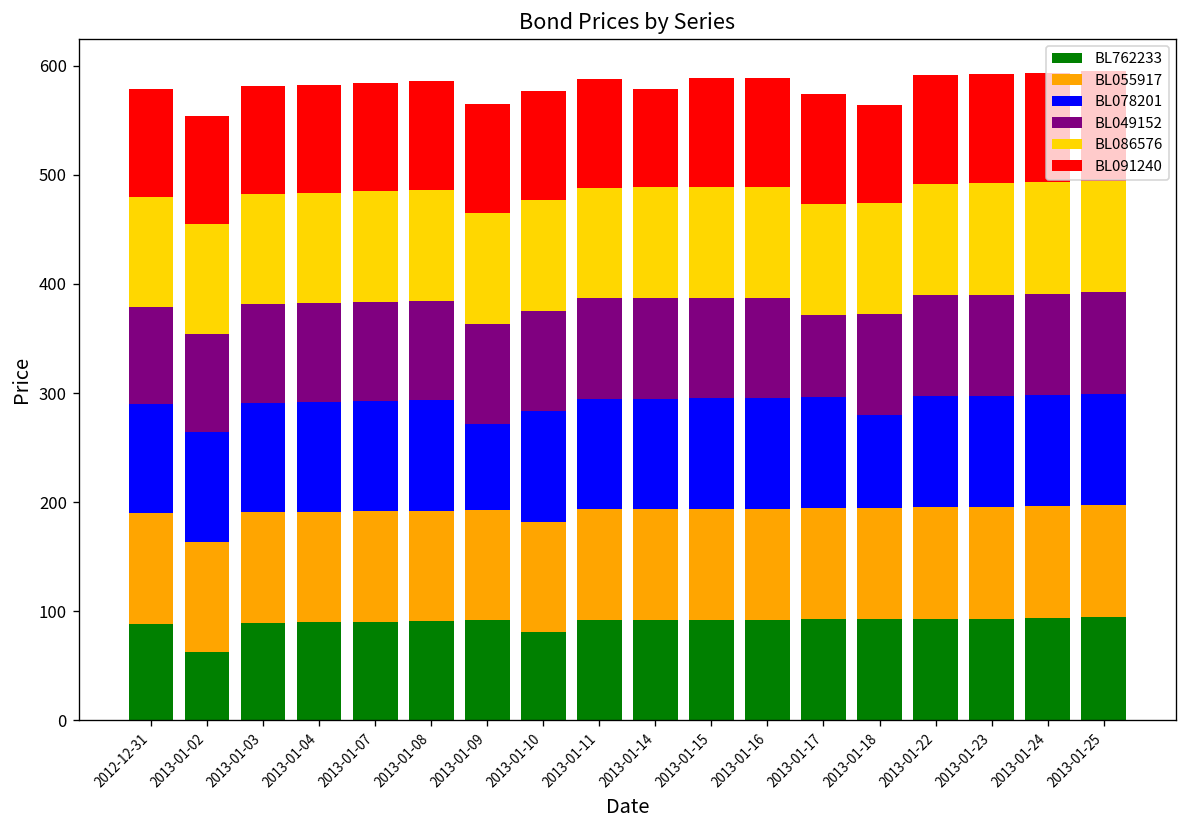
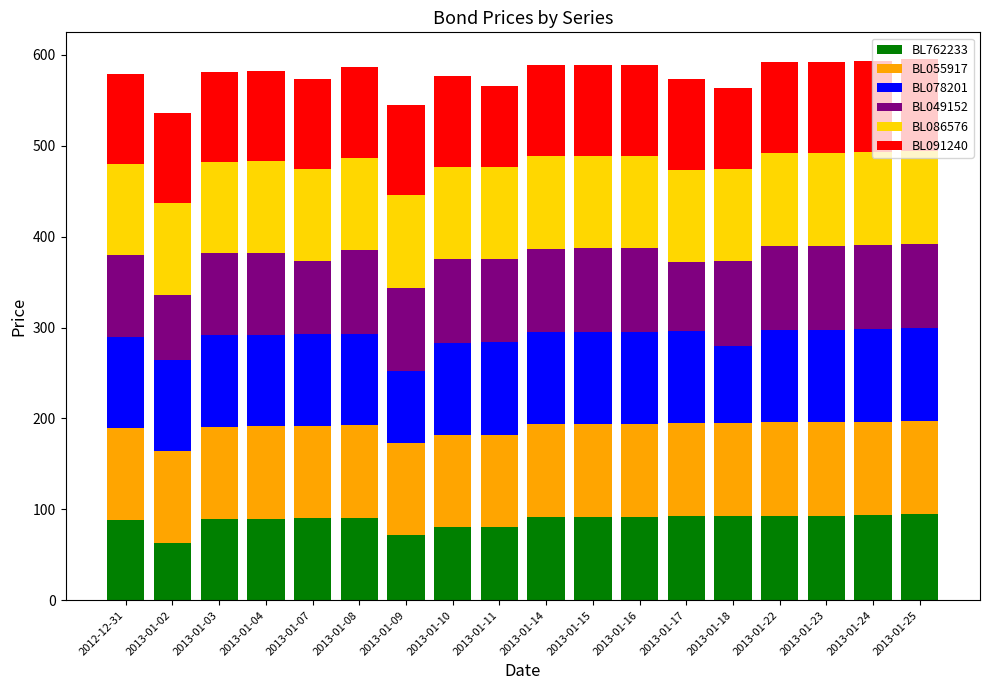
BL049152, 2013-01-02: 90 -> 70
BL049152, 2013-01-07: 90 -> 80
BL762233, 2013-01-09: 90 -> 70
BL762233, 2013-01-11: 90 -> 80
BL091240, 2013-01-11: 100 -> 90
BL091240, 2013-01-14: 90 -> 100
